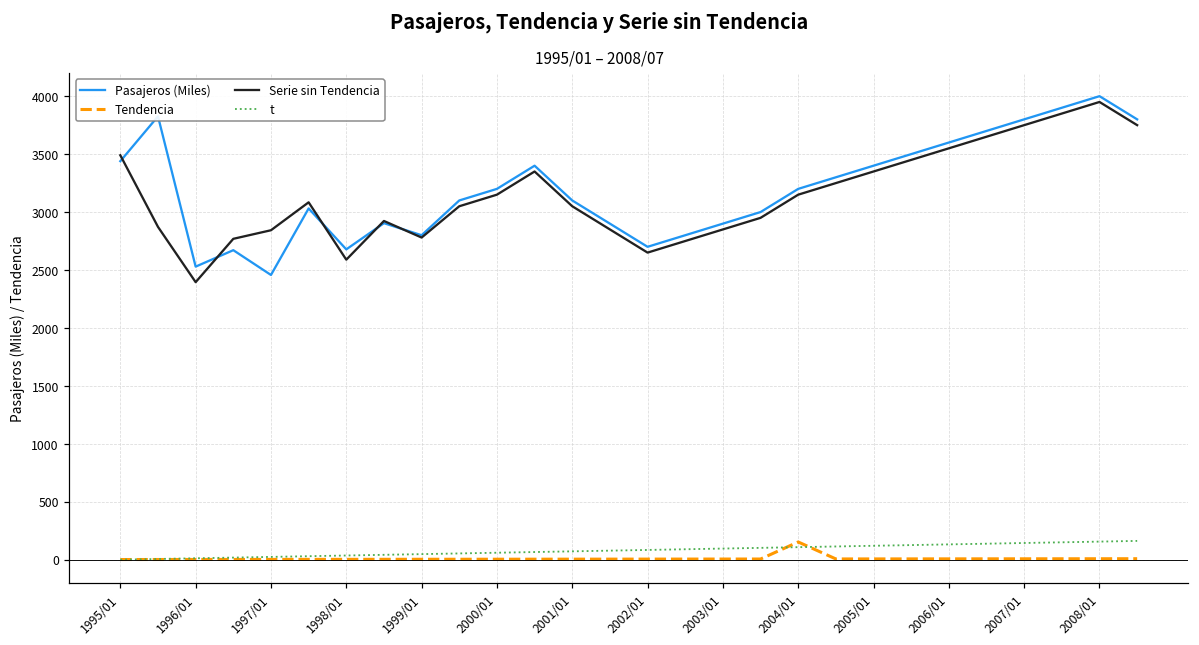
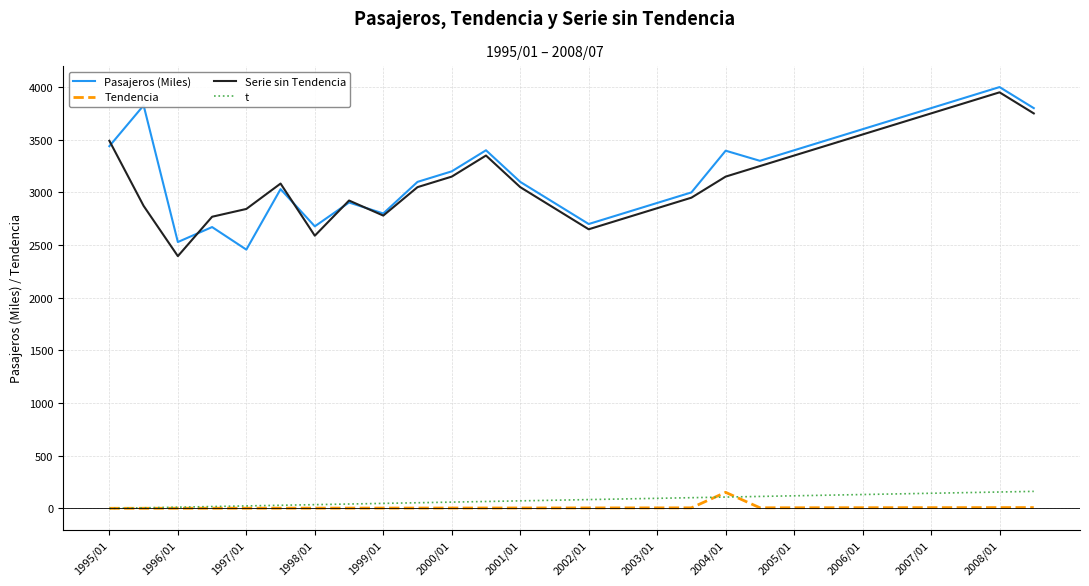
Pasajeros (Miles), 2004/01: 3200 -> 3400
